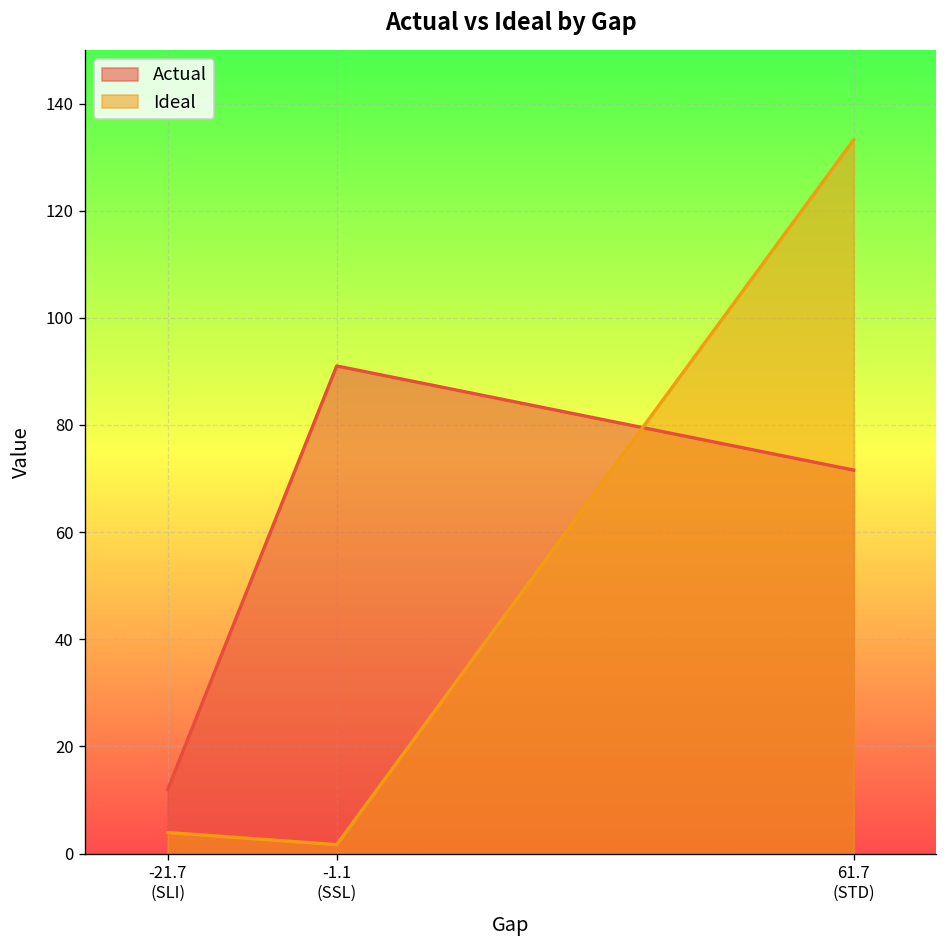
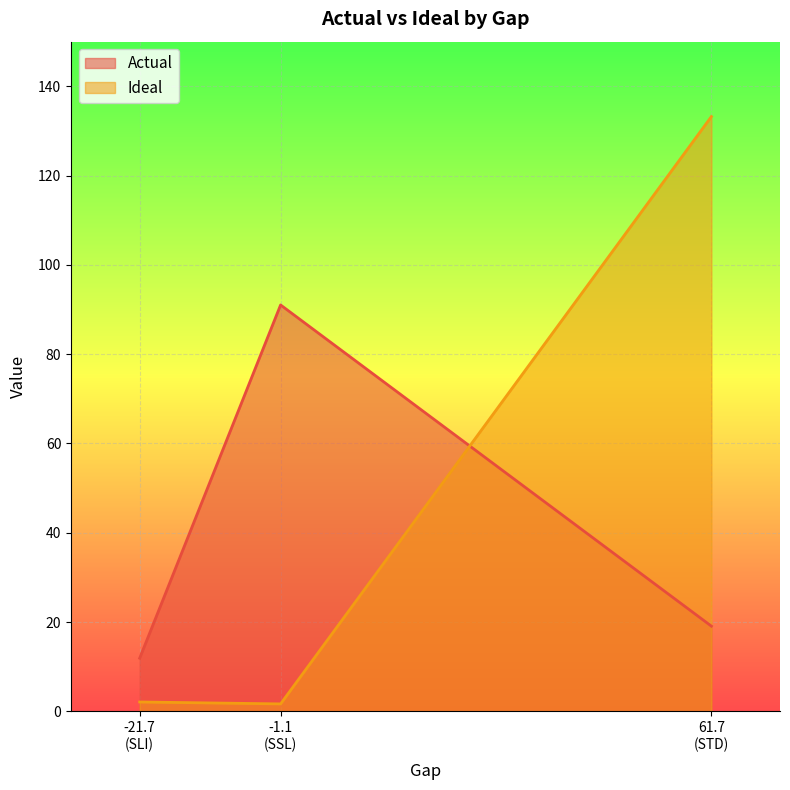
Ideal, -21.7 (SLI): 4 -> 2
Actual, 61.7 (STD): 72 -> 19
